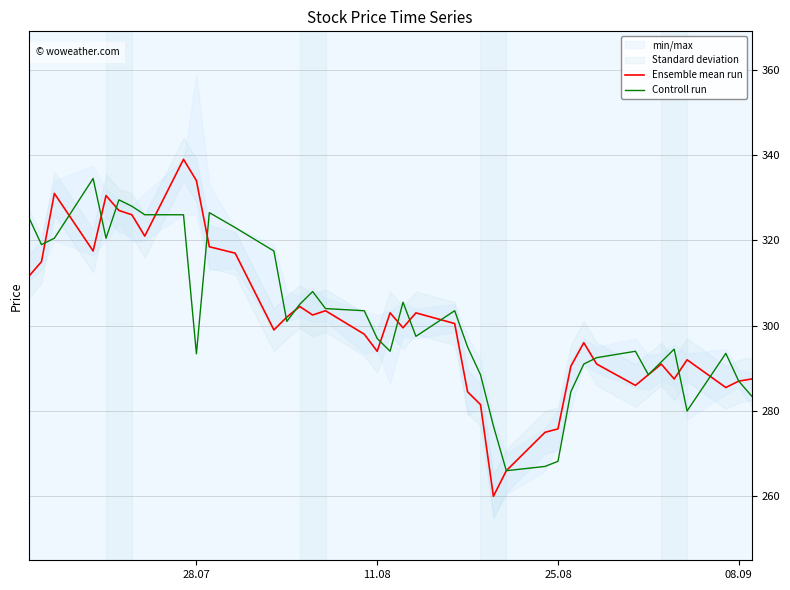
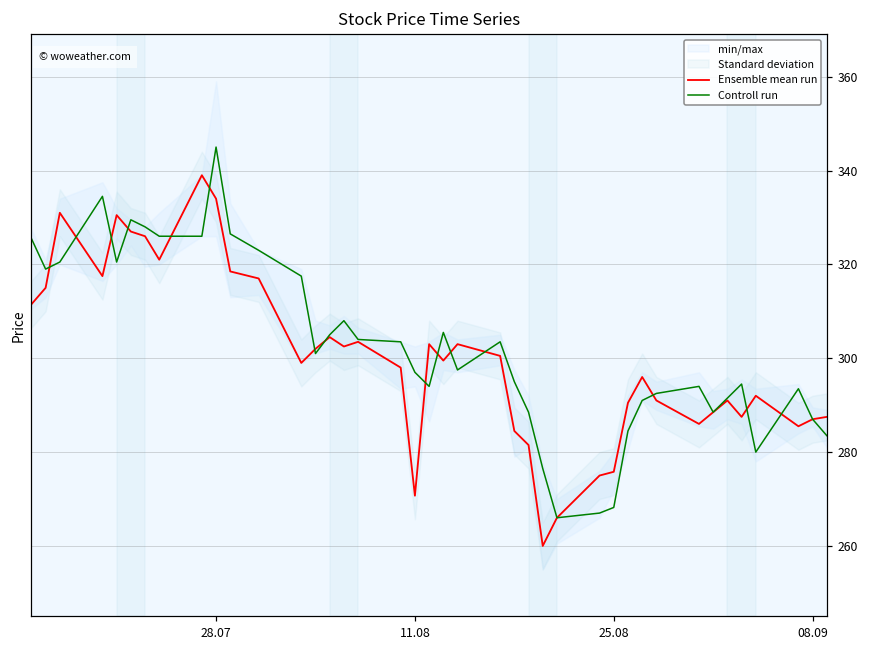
Controll run, 28.07: 293 -> 345
Ensemble mean run, 11.08: 294 -> 271
